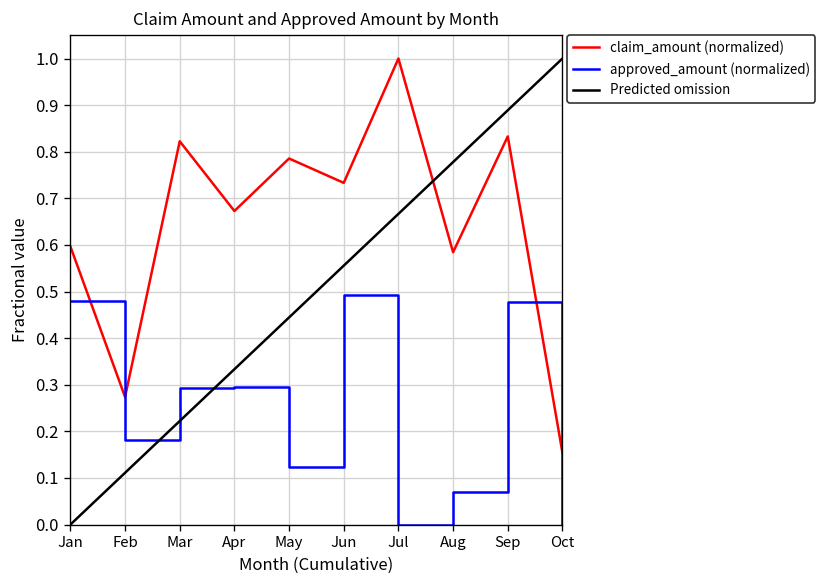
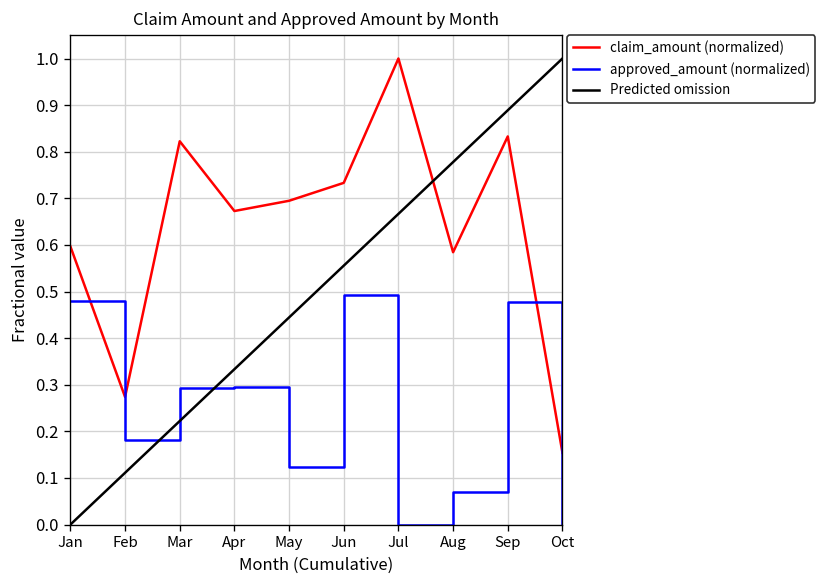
claim_amount (normalized), May: 0.79 -> 0.69
